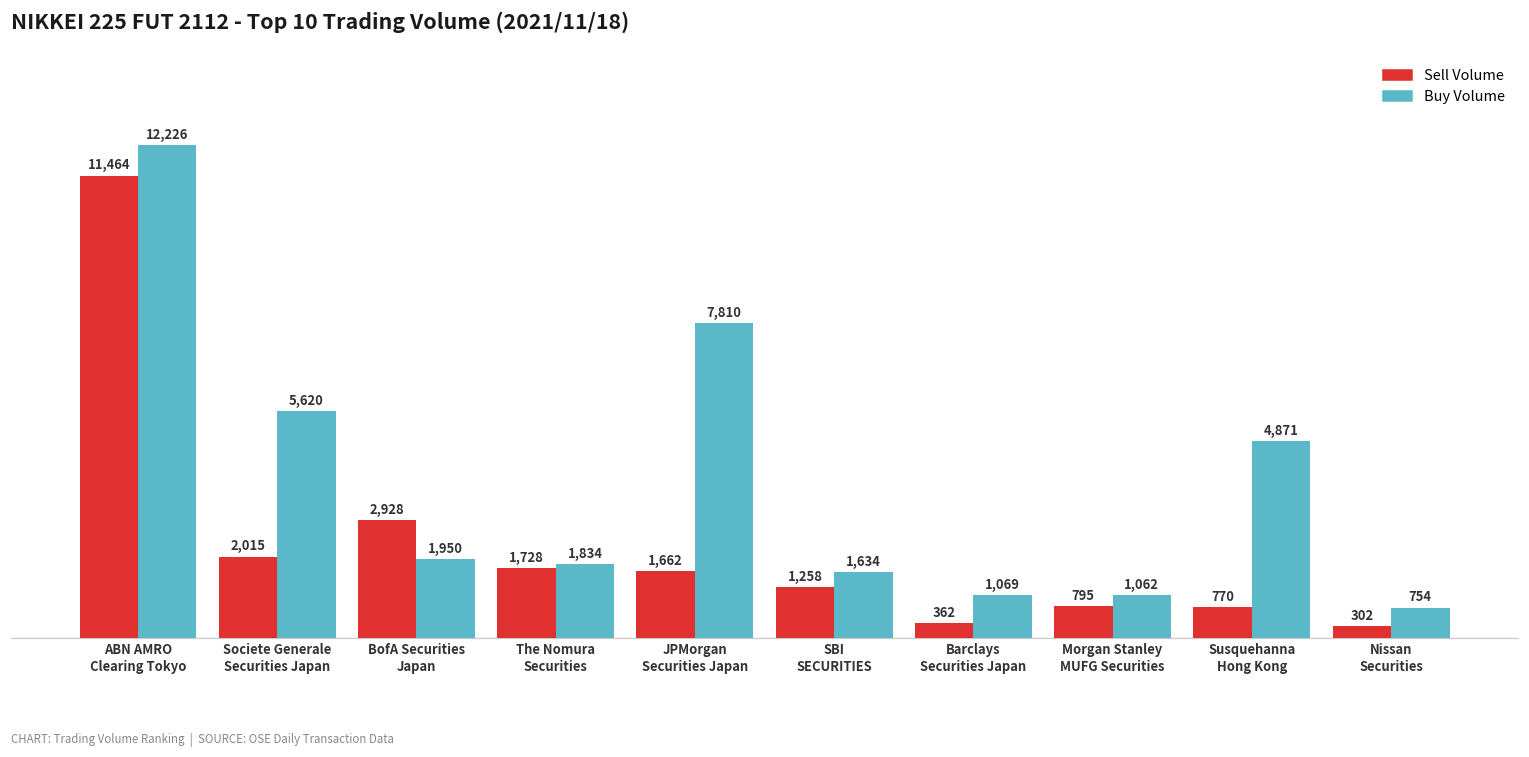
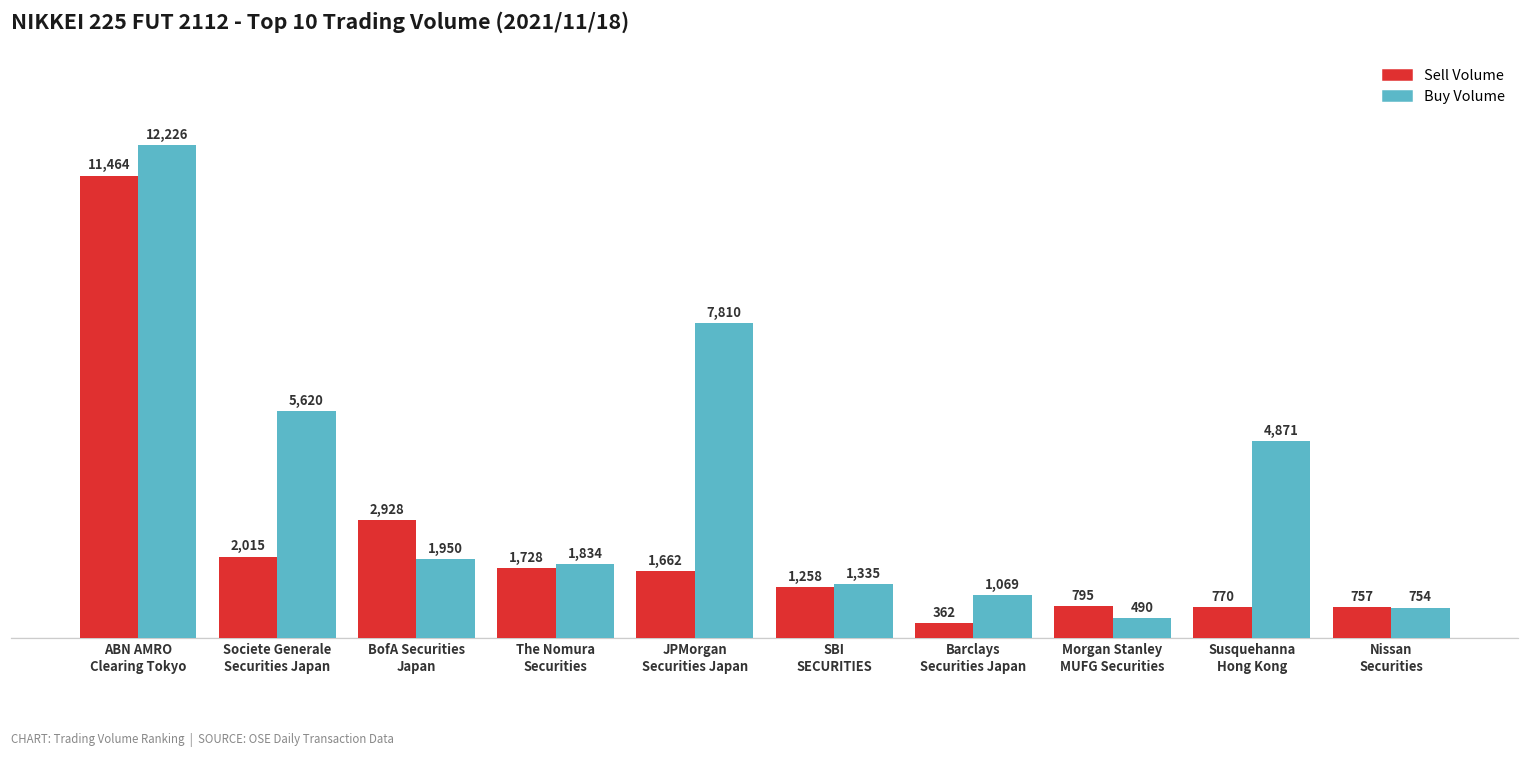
Buy Volume, SBI SECURITIES: 1,634 -> 1,335
Buy Volume, Morgan Stanley MUFG Securities: 1,062 -> 490
Sell Volume, Nissan Securities: 302 -> 757
